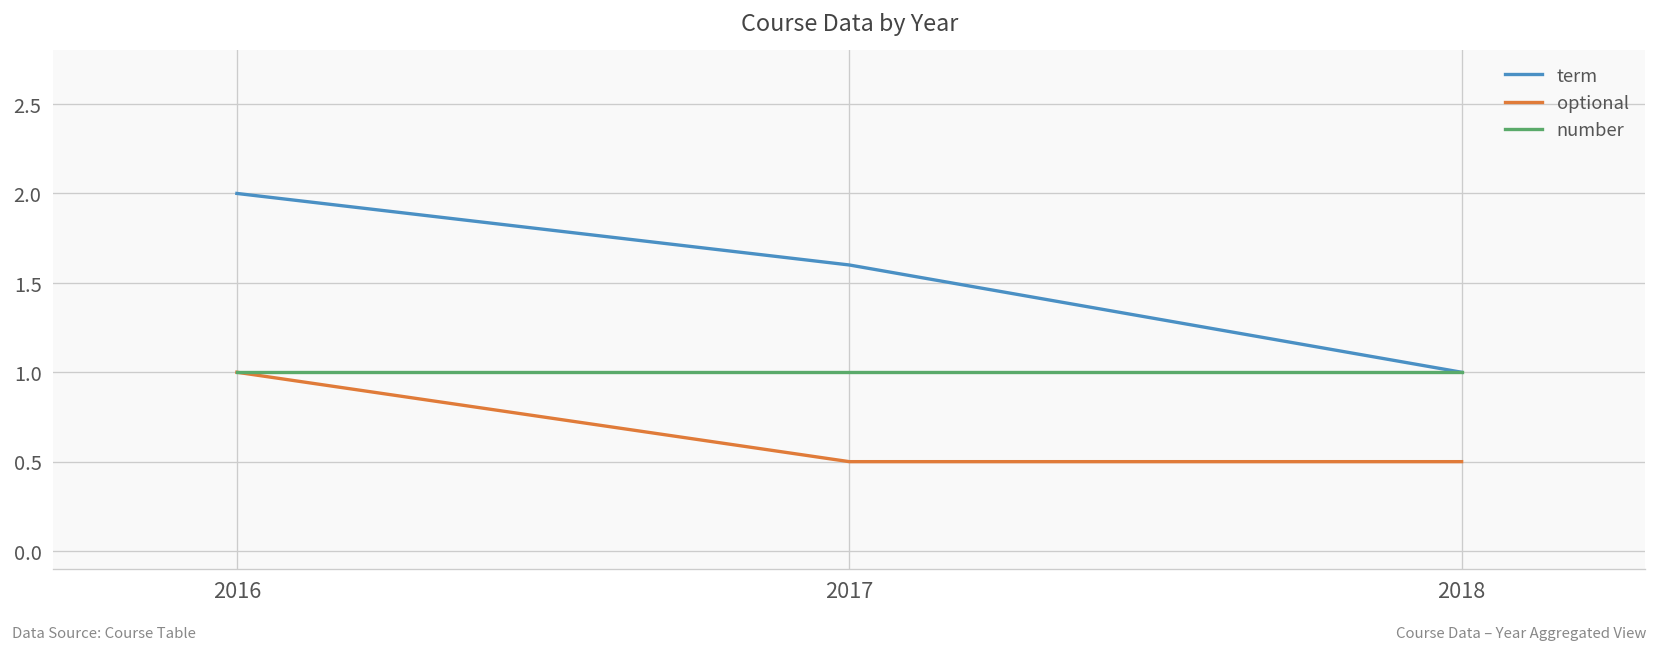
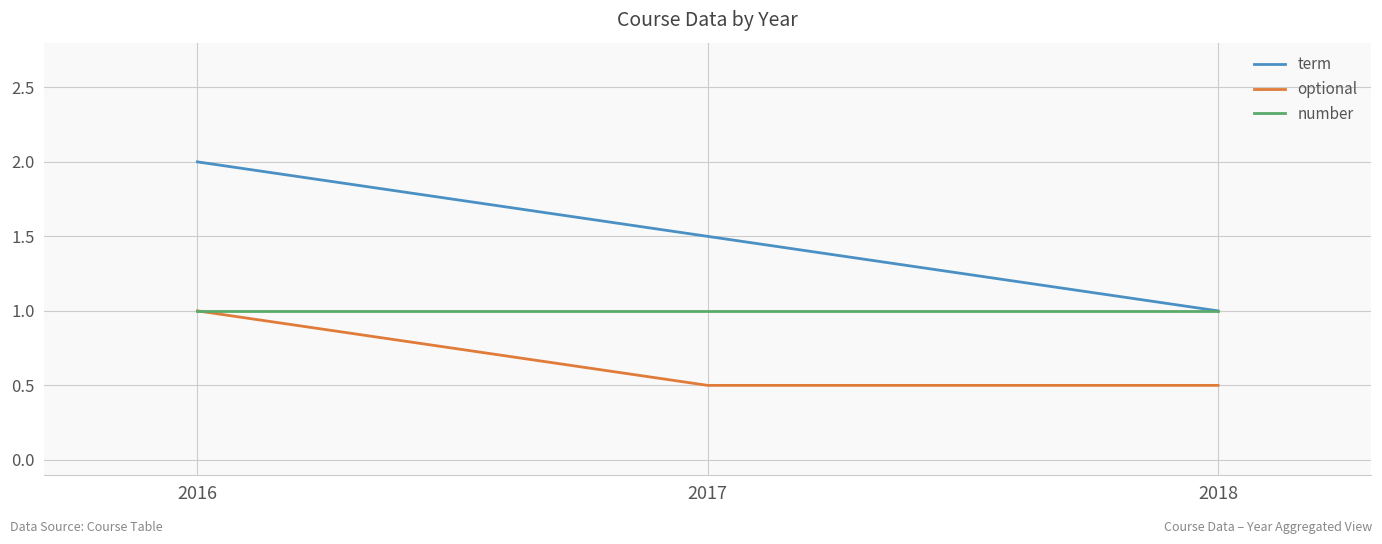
term, 2017: 1.6 -> 1.5
